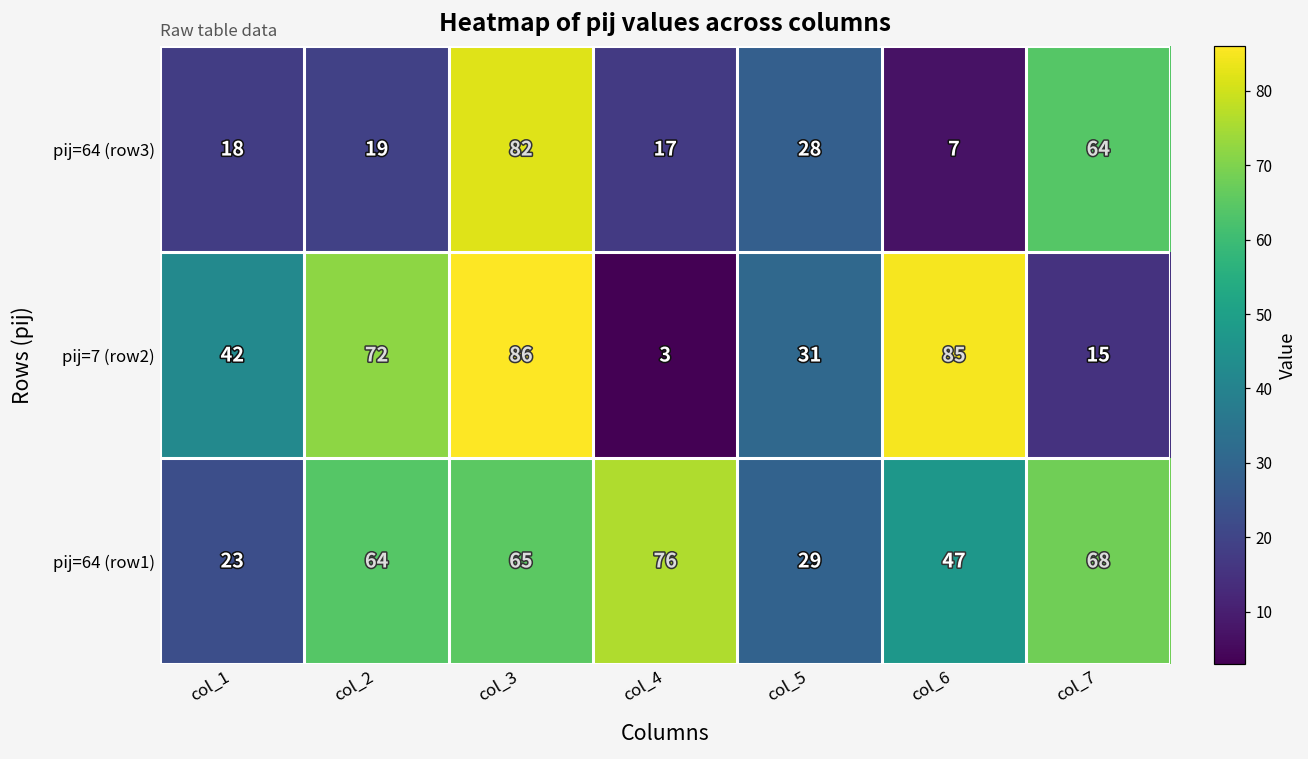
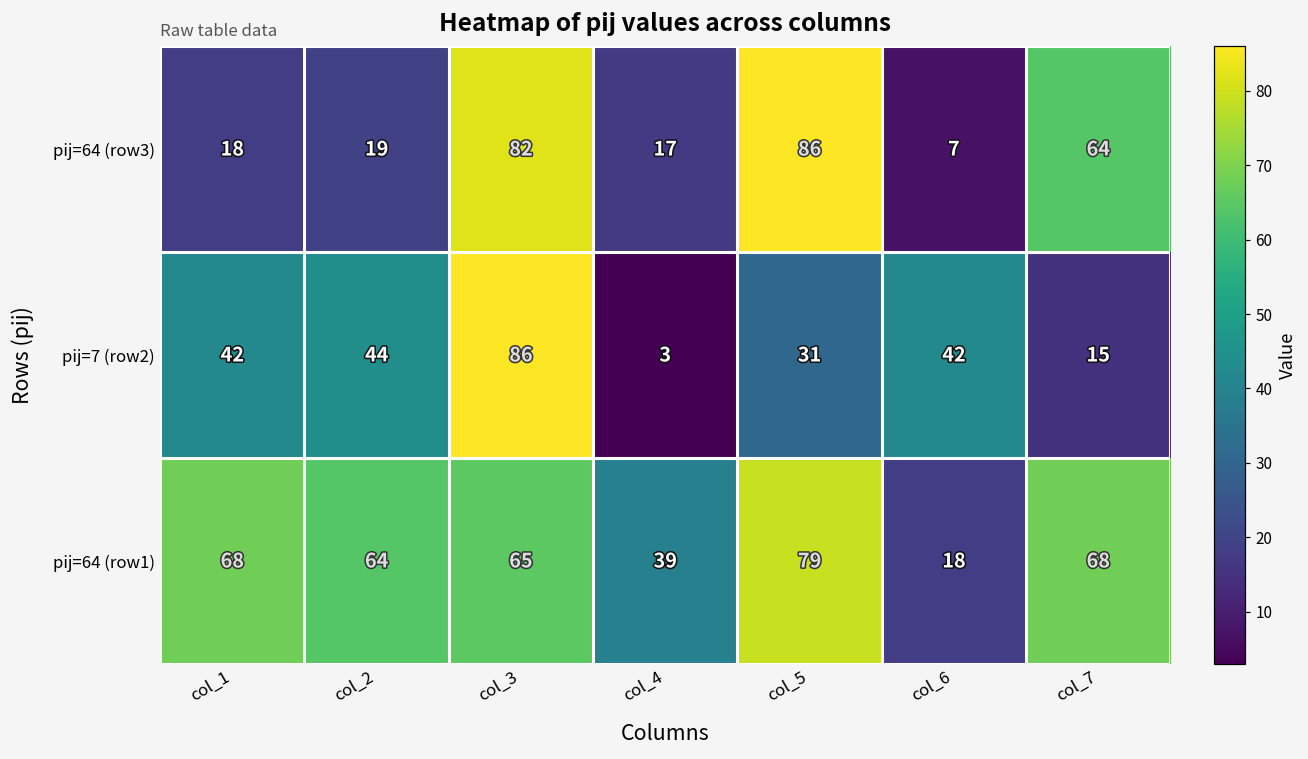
pij=64 (row3), col_5: 28 -> 86
pij=7 (row2), col_2: 72 -> 44
pij=7 (row2), col_6: 85 -> 42
pij=64 (row1), col_1: 23 -> 68
pij=64 (row1), col_4: 76 -> 39
pij=64 (row1), col_5: 29 -> 79
pij=64 (row1), col_6: 47 -> 18
